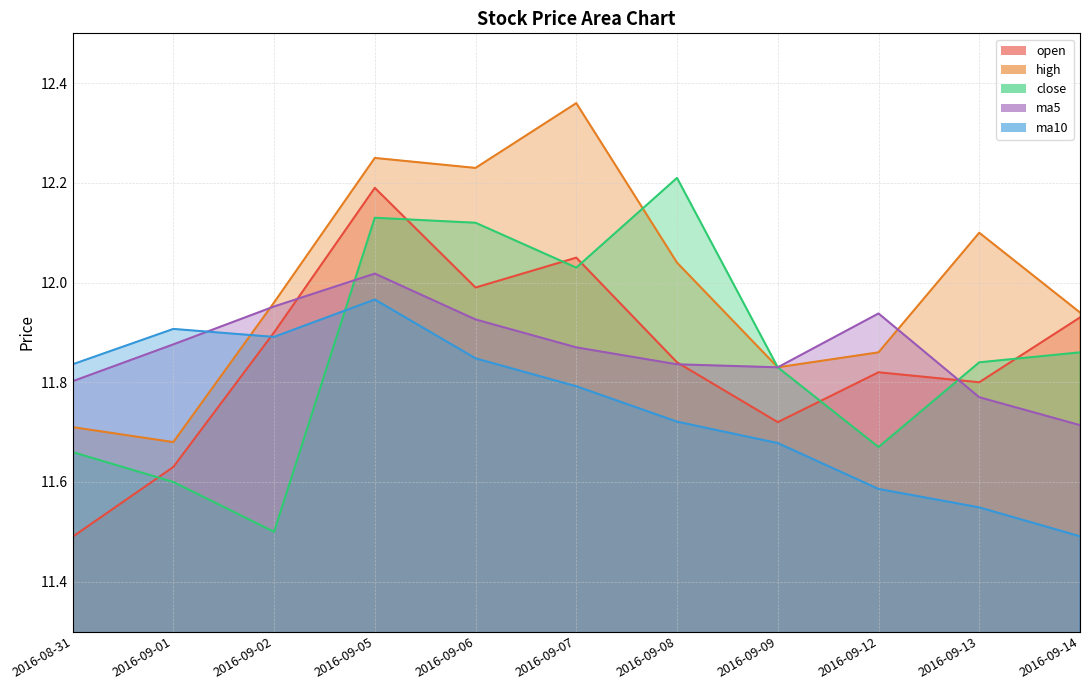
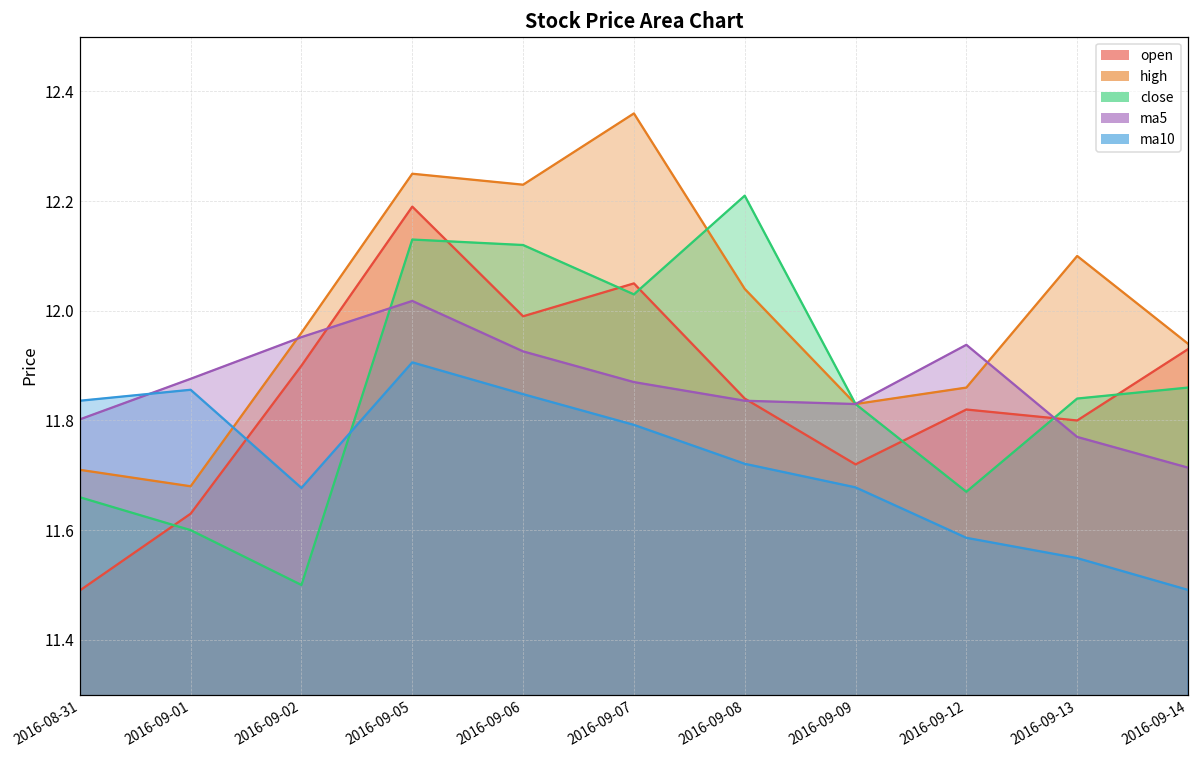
ma10, 2016-09-01: 11.91 -> 11.86
ma10, 2016-09-02: 11.89 -> 11.68
ma10, 2016-09-05: 11.97 -> 11.91
